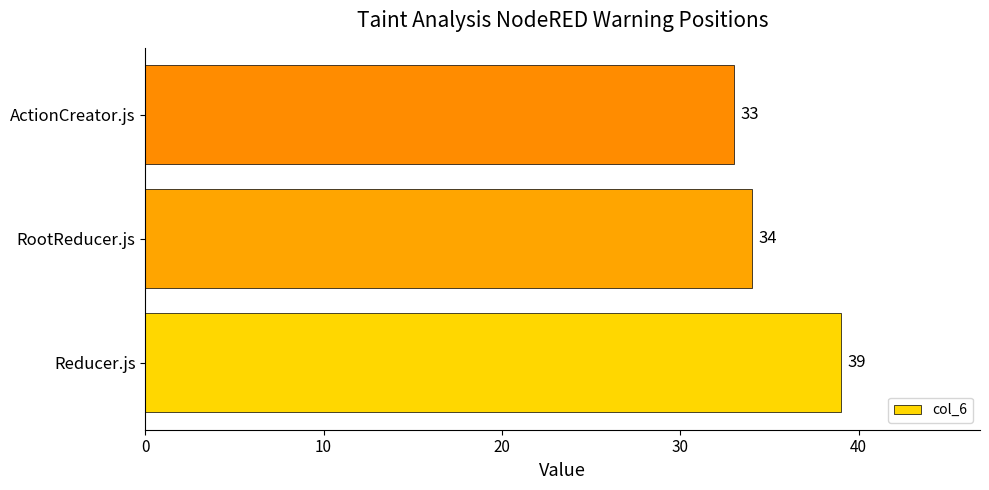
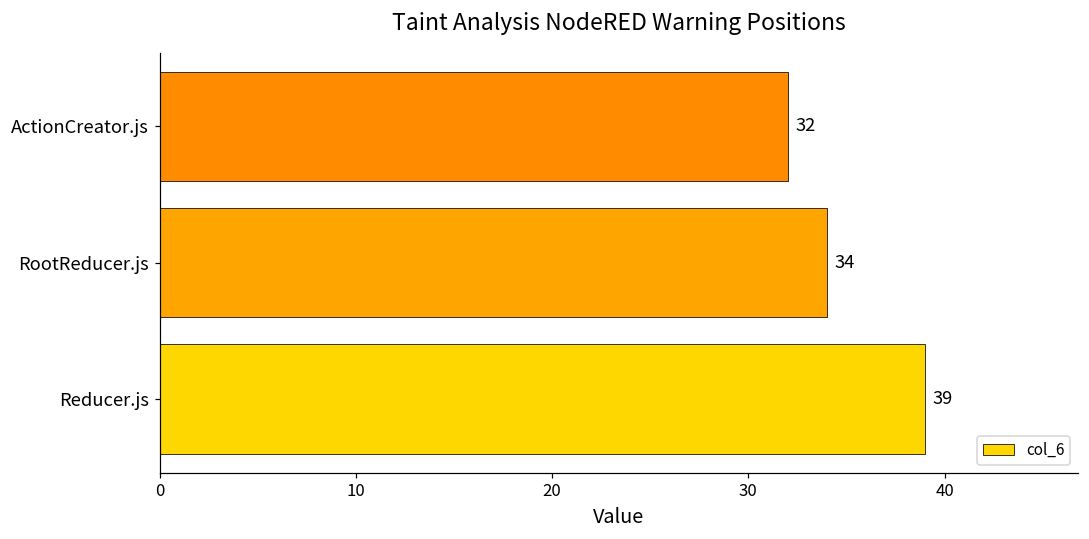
ActionCreator.js: 33 -> 32
